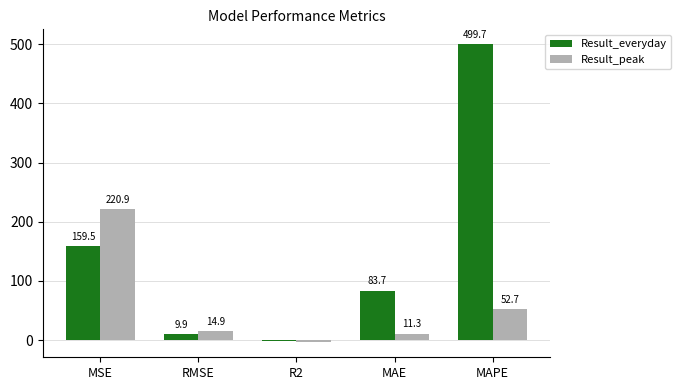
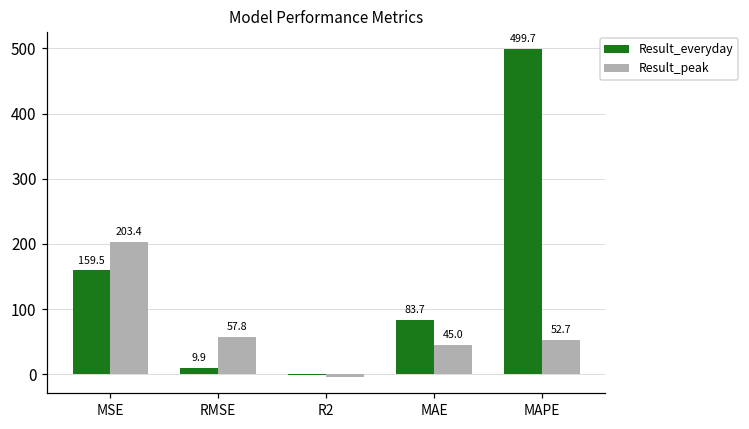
Result_peak, MSE: 220.9 -> 203.4
Result_peak, RMSE: 14.9 -> 57.8
Result_peak, MAE: 11.3 -> 45.0
